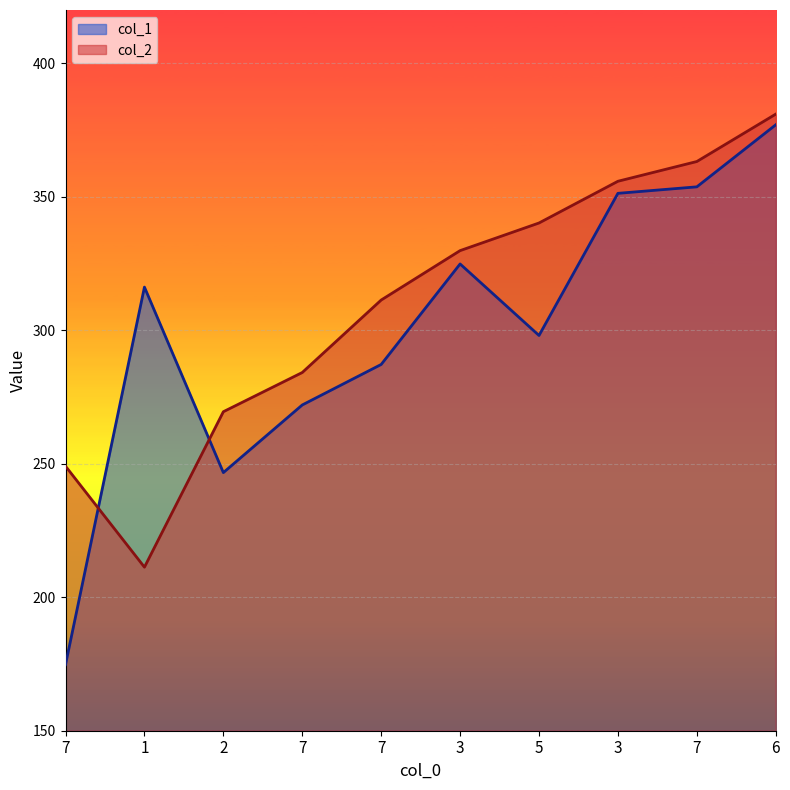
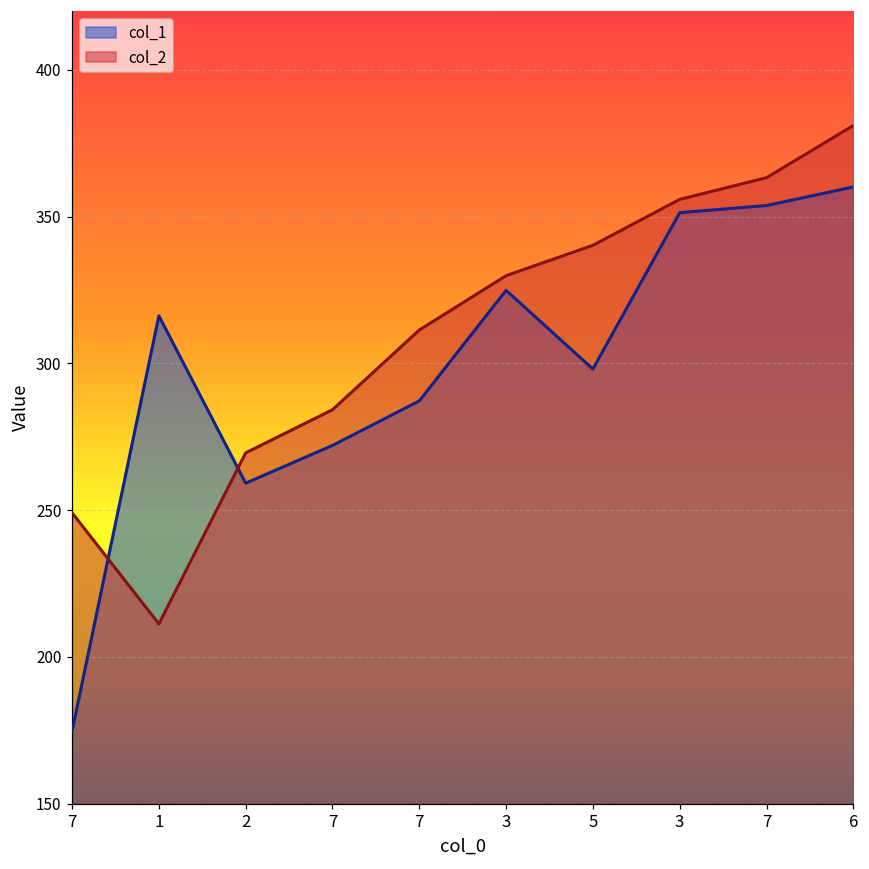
col_1, 2: 247 -> 259
col_1, 6: 377 -> 360
